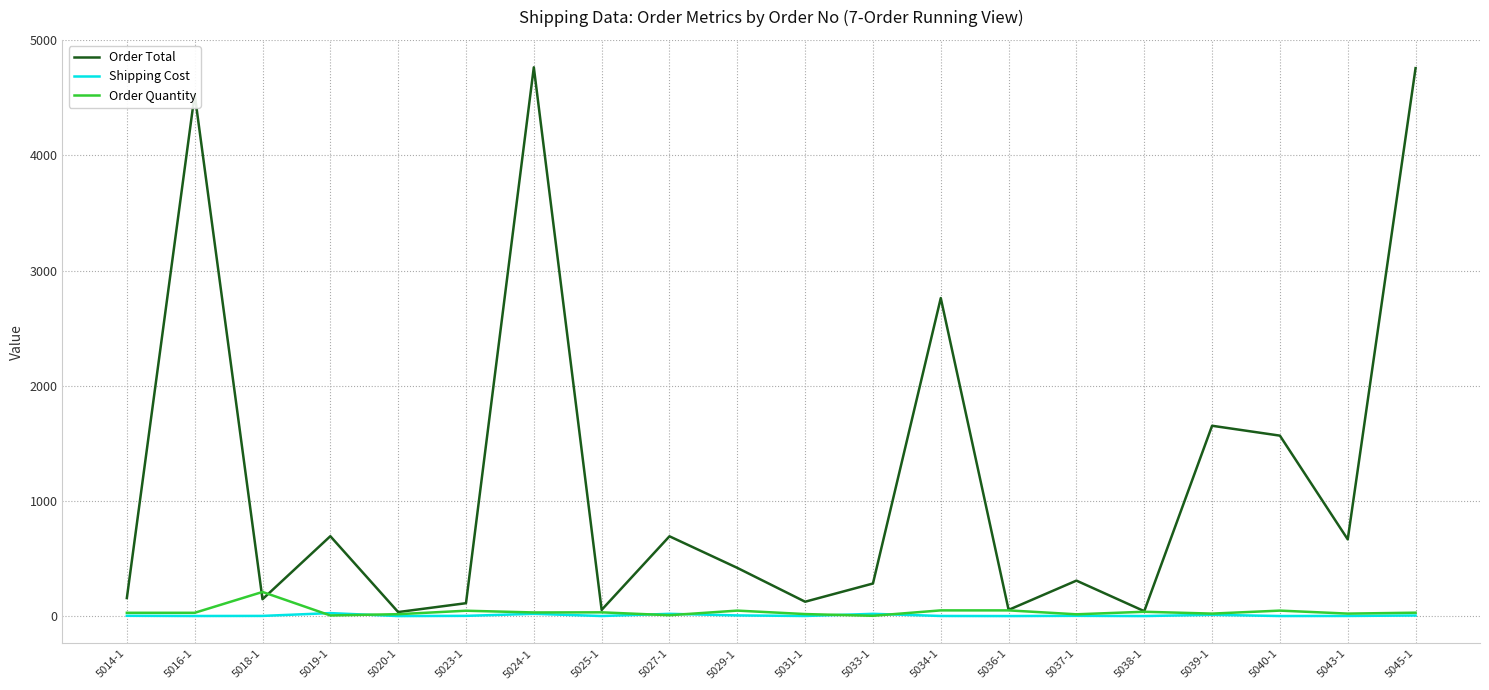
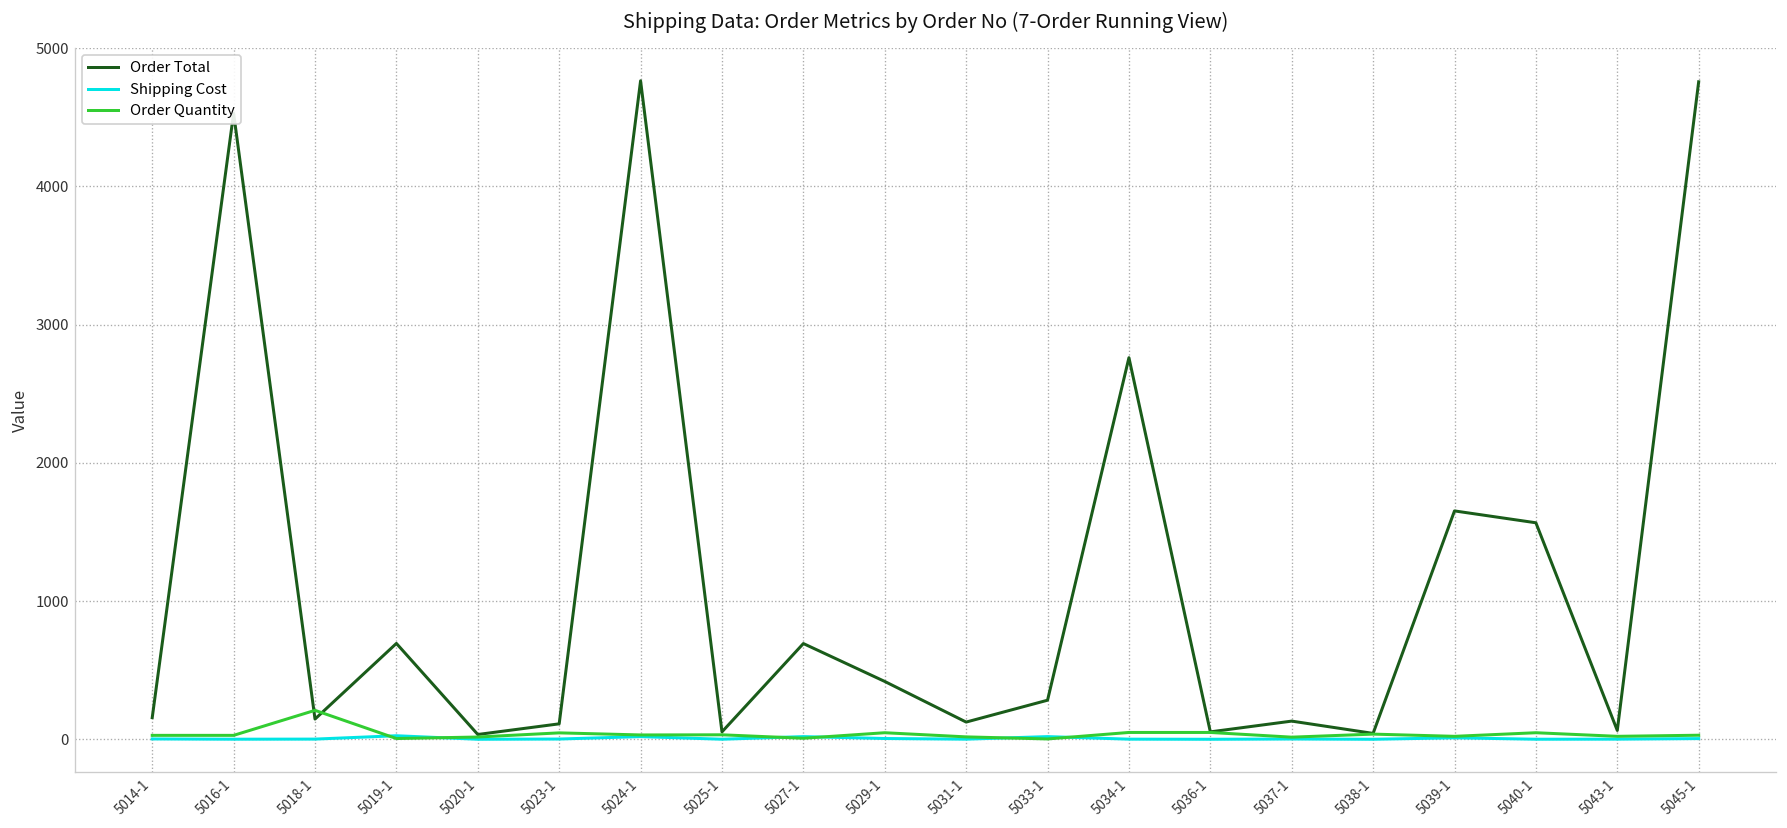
Order Total, 5037-1: 310 -> 130
Order Total, 5043-1: 670 -> 60
